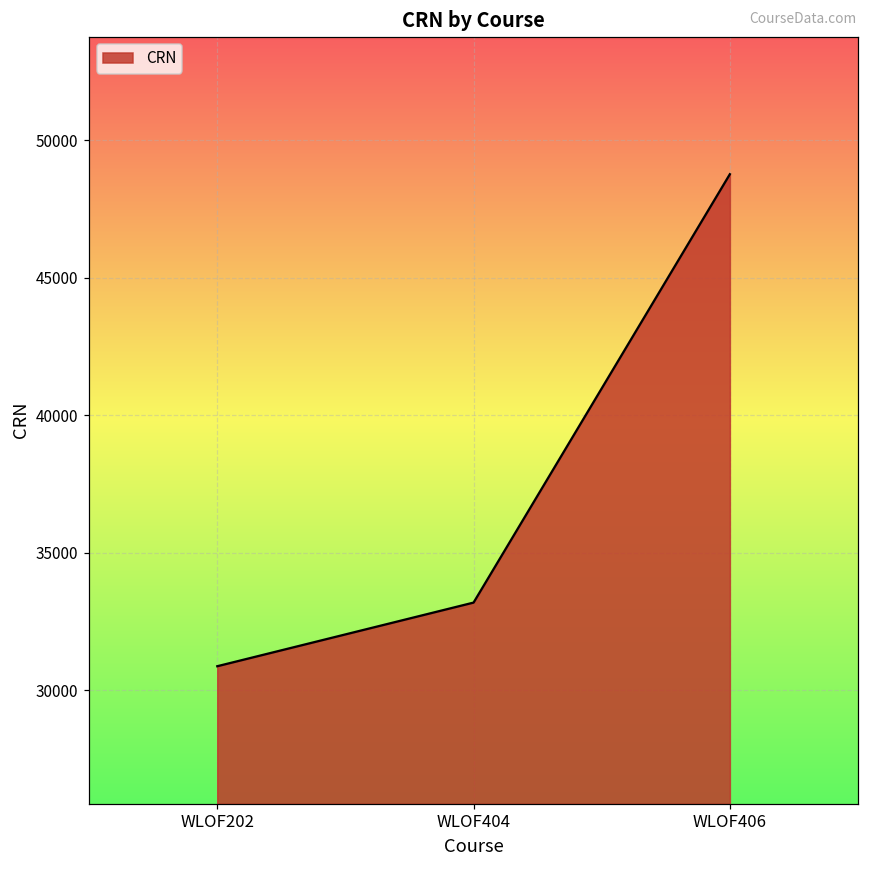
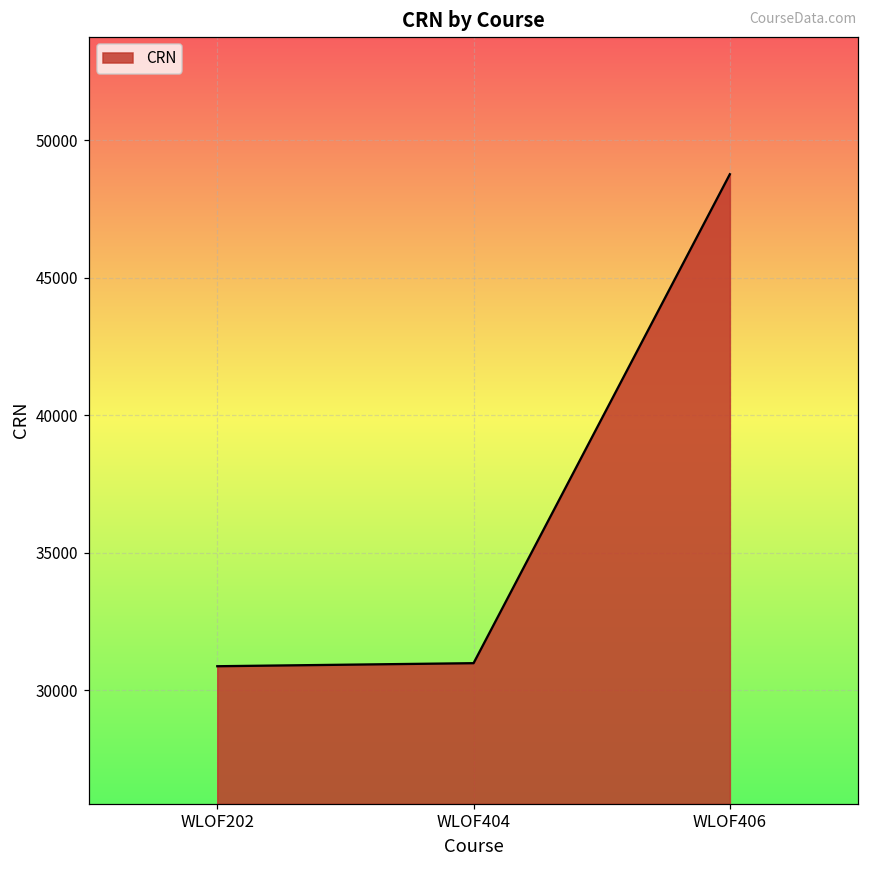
WLOF404: 33200 -> 31000
